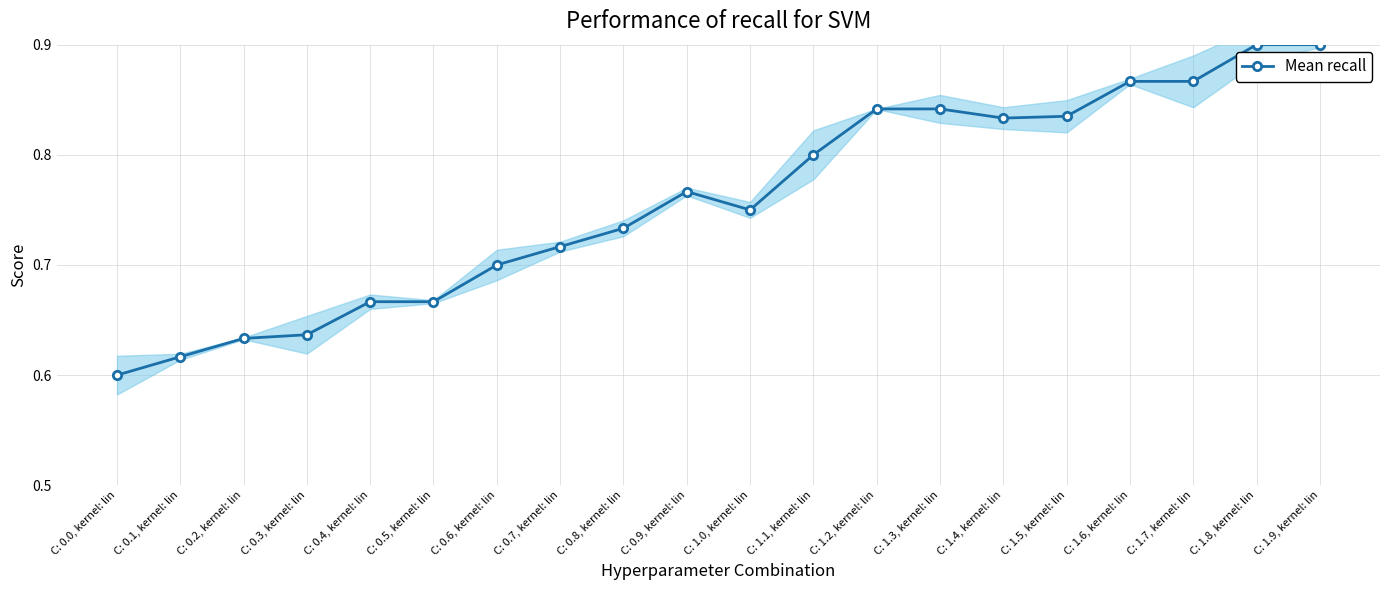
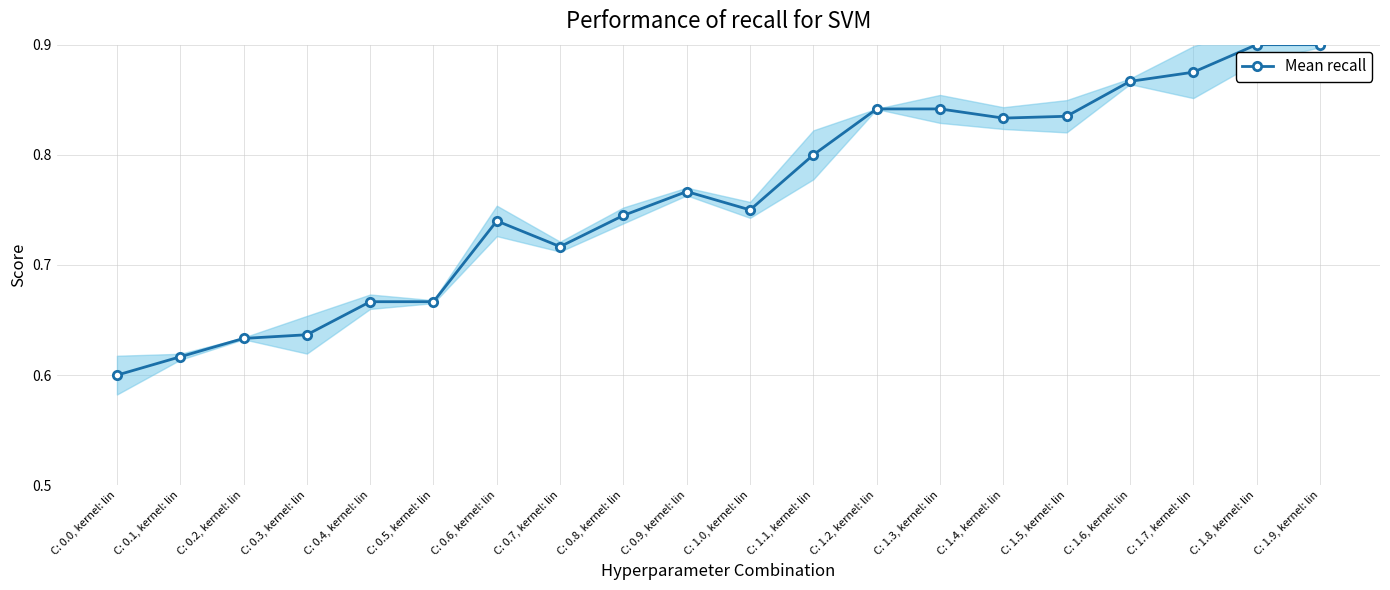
Mean recall, C: 0.6, kernel: lin: 0.700 -> 0.740
Mean recall, C: 0.8, kernel: lin: 0.733 -> 0.745
Mean recall, C: 1.7, kernel: lin: 0.867 -> 0.875
